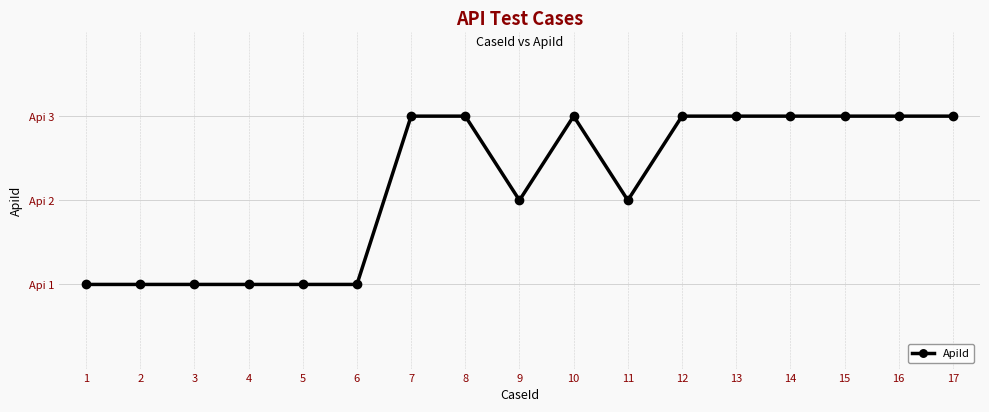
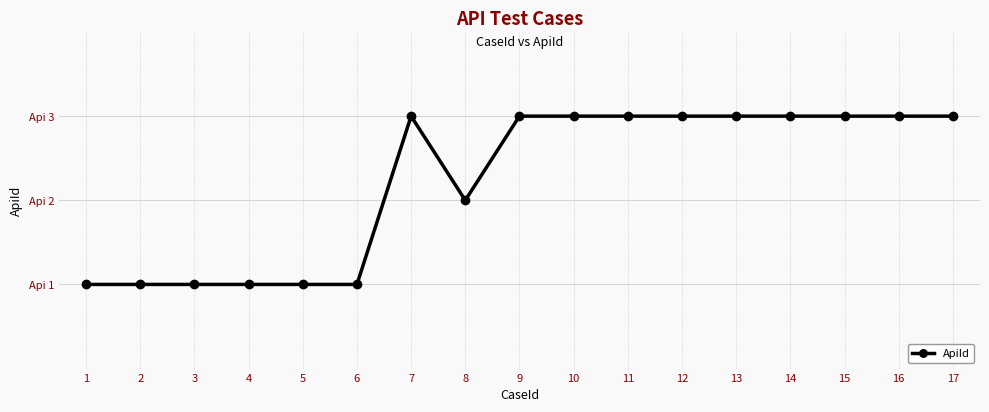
8: Api 3 -> Api 2
9: Api 2 -> Api 3
11: Api 2 -> Api 3
